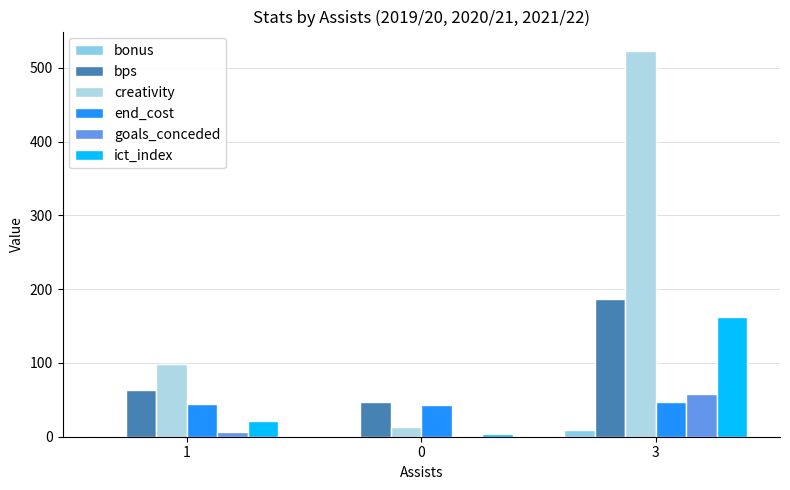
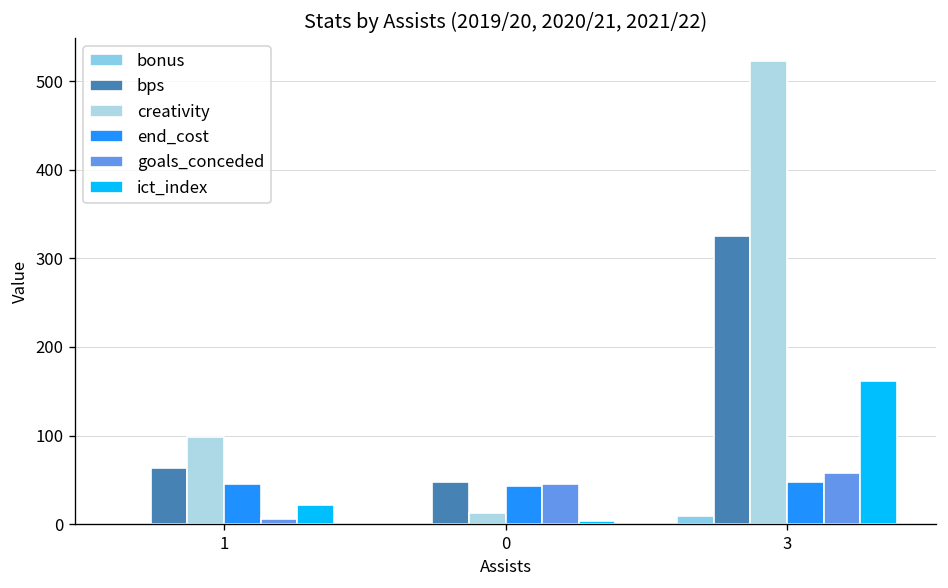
goals_conceded, 0: 0 -> 50
bps, 3: 190 -> 330
